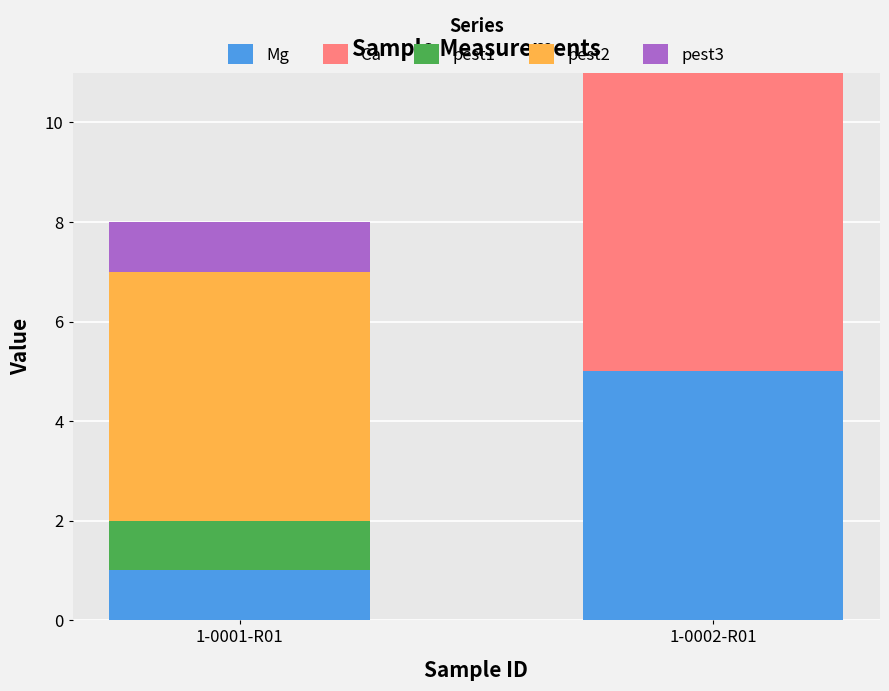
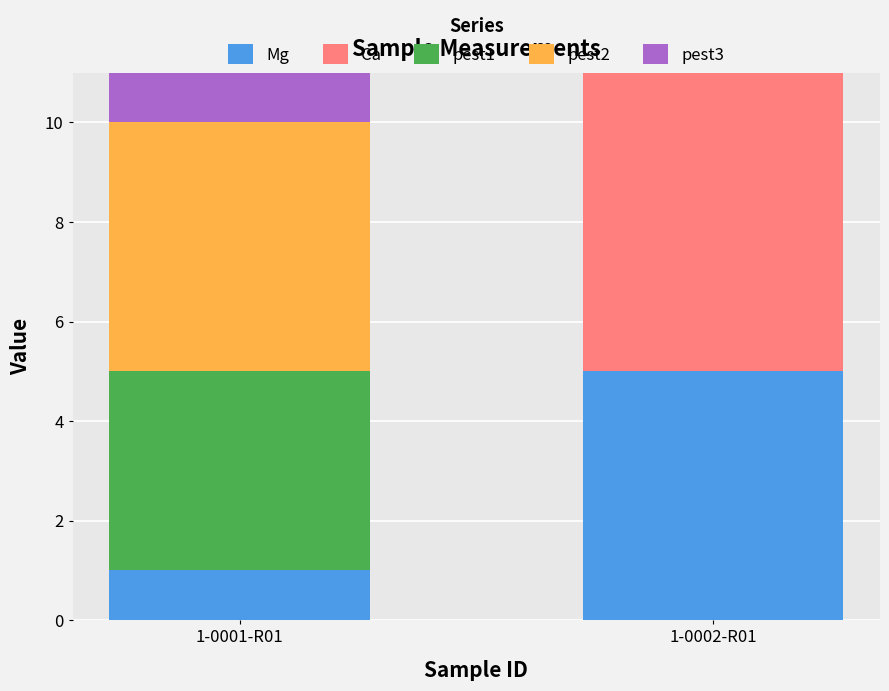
pest1, 1-0001-R01: 1 -> 4
